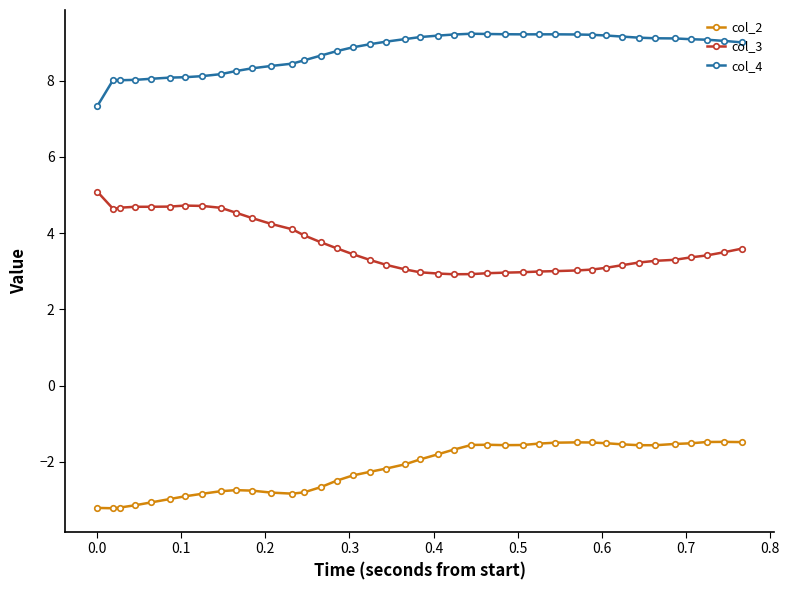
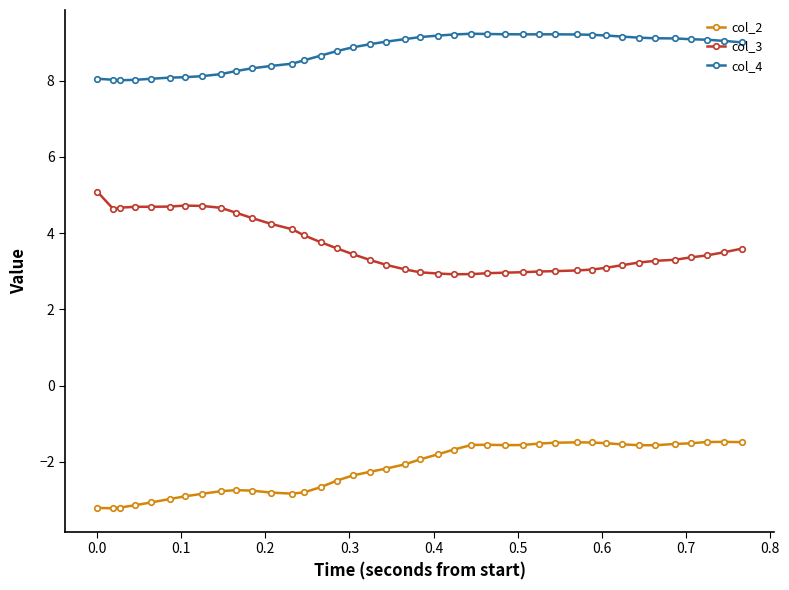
col_4, 0.0: 7.3 -> 8.0
